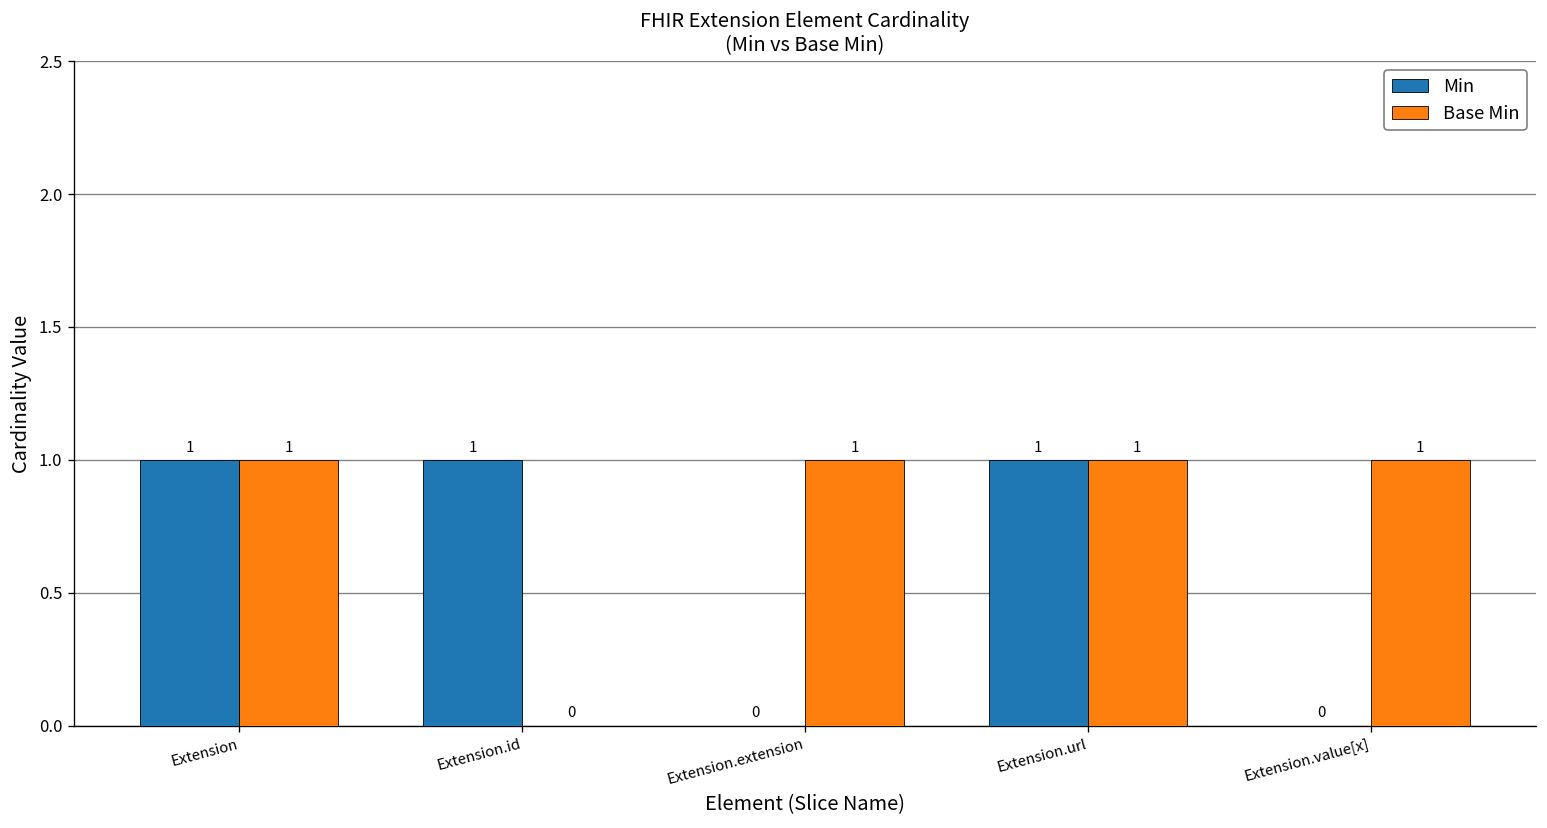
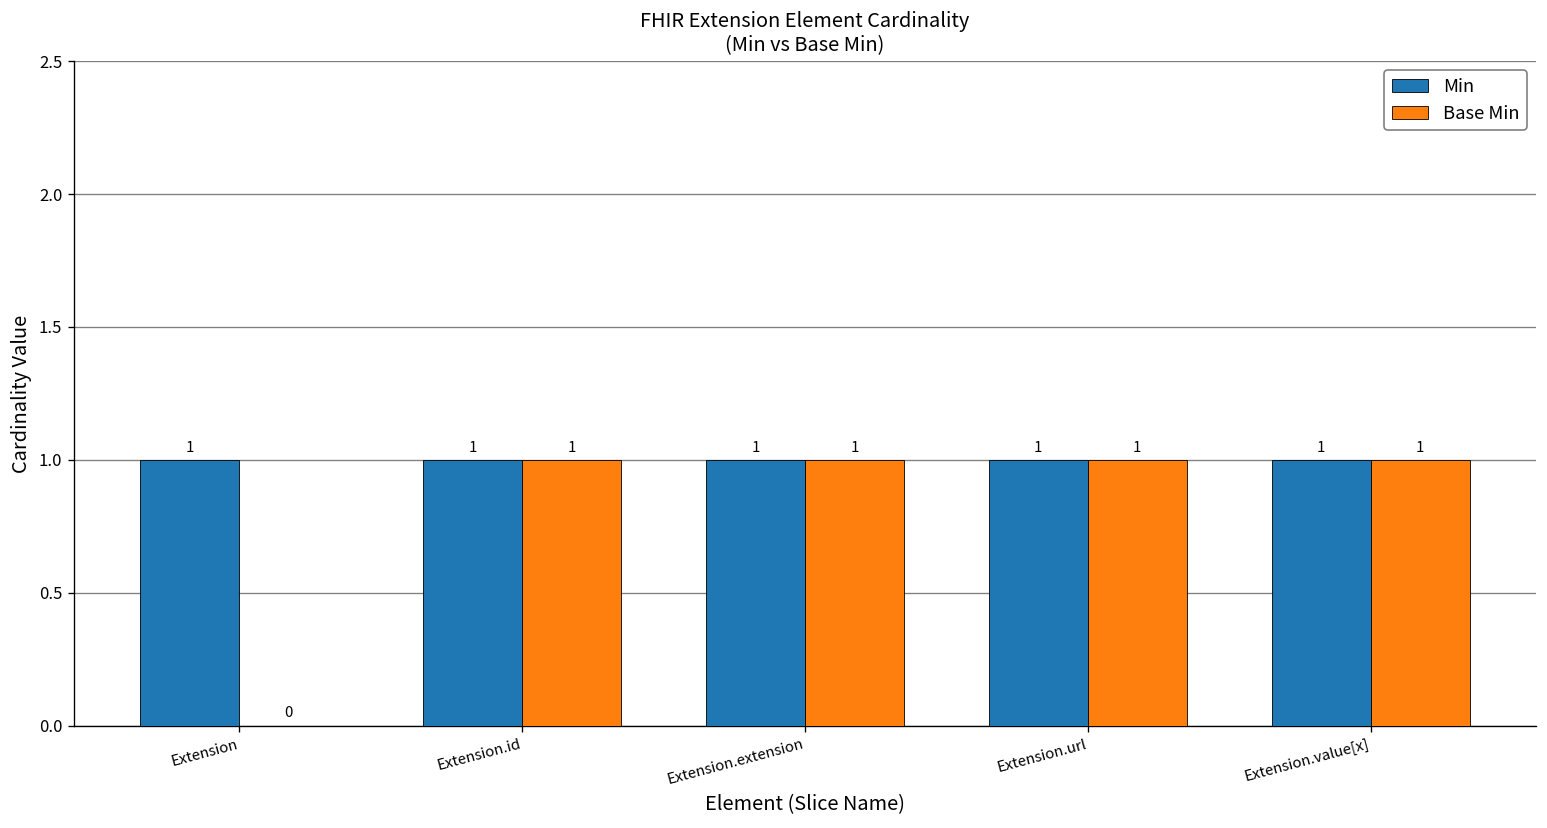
Base Min, Extension: 1 -> 0
Base Min, Extension.id: 0 -> 1
Min, Extension.extension: 0 -> 1
Min, Extension.value[x]: 0 -> 1
